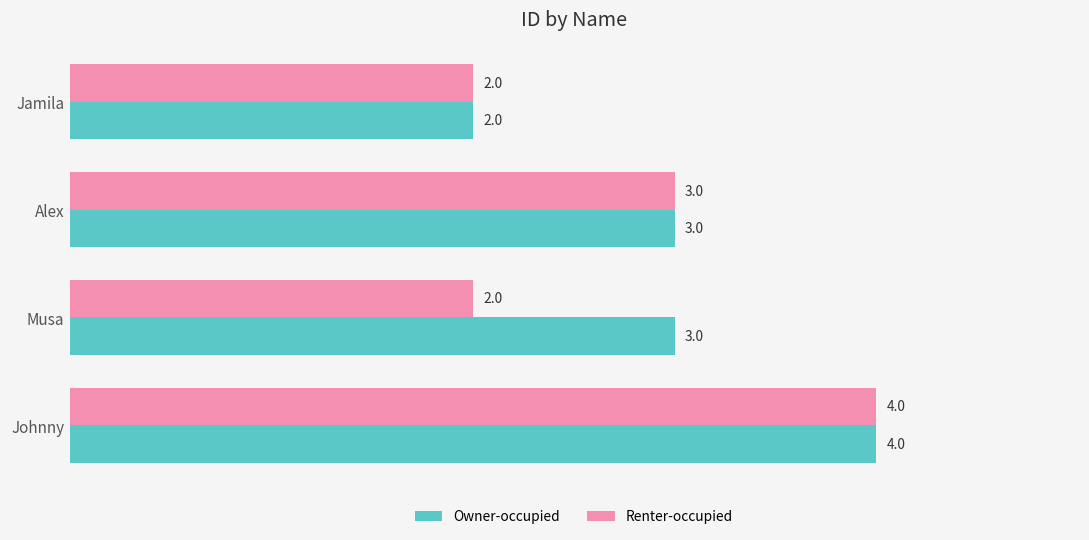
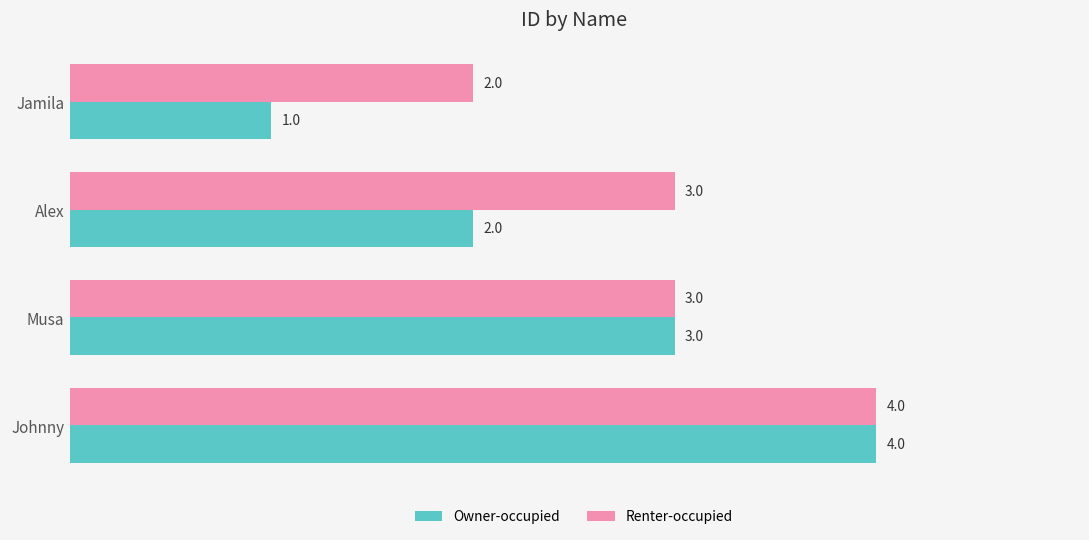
Owner-occupied, Jamila: 2.0 -> 1.0
Owner-occupied, Alex: 3.0 -> 2.0
Renter-occupied, Musa: 2.0 -> 3.0
